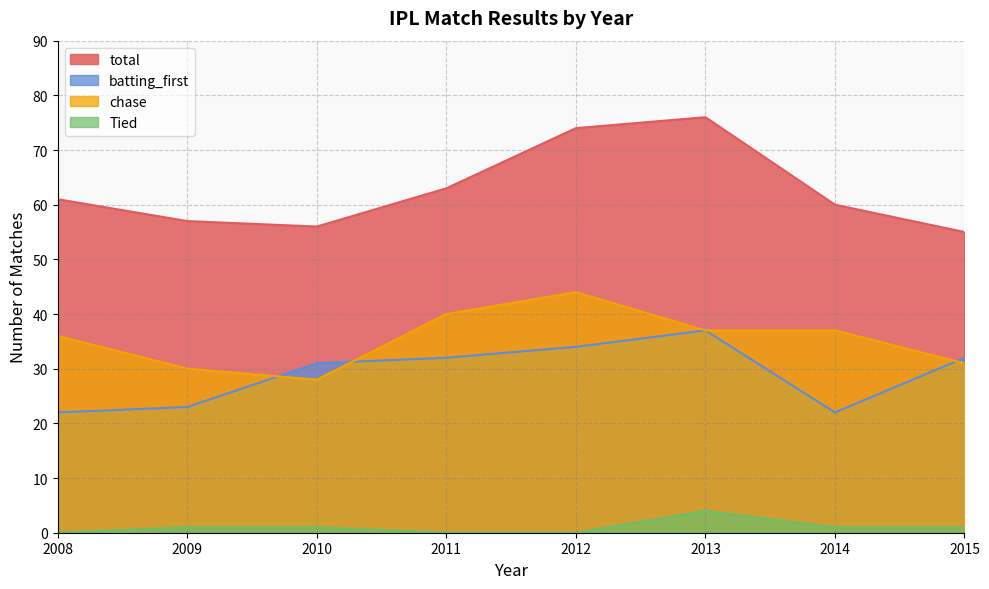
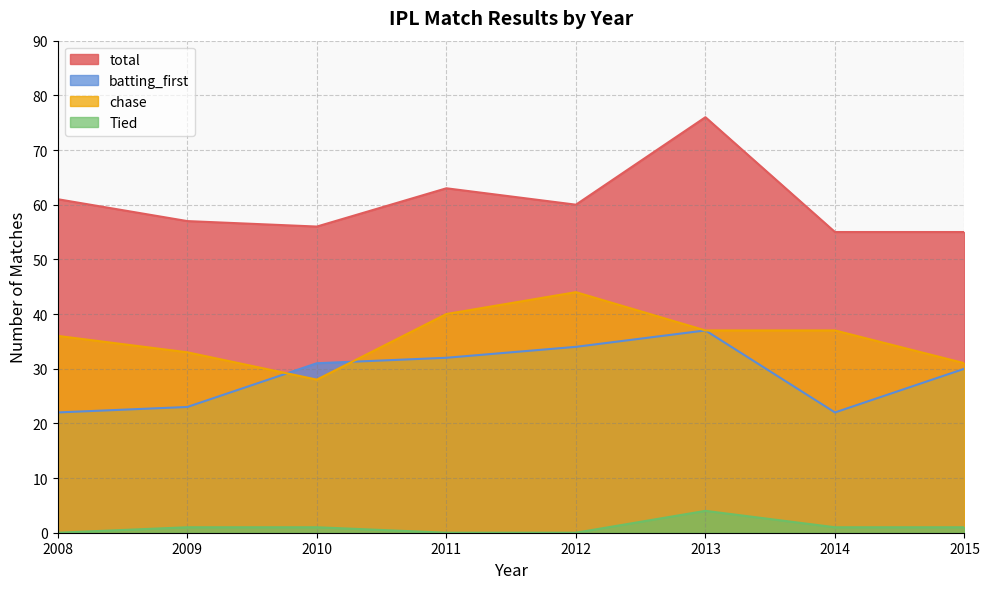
chase, 2009: 30 -> 33
total, 2012: 74 -> 60
total, 2014: 60 -> 55
batting_first, 2015: 32 -> 30
